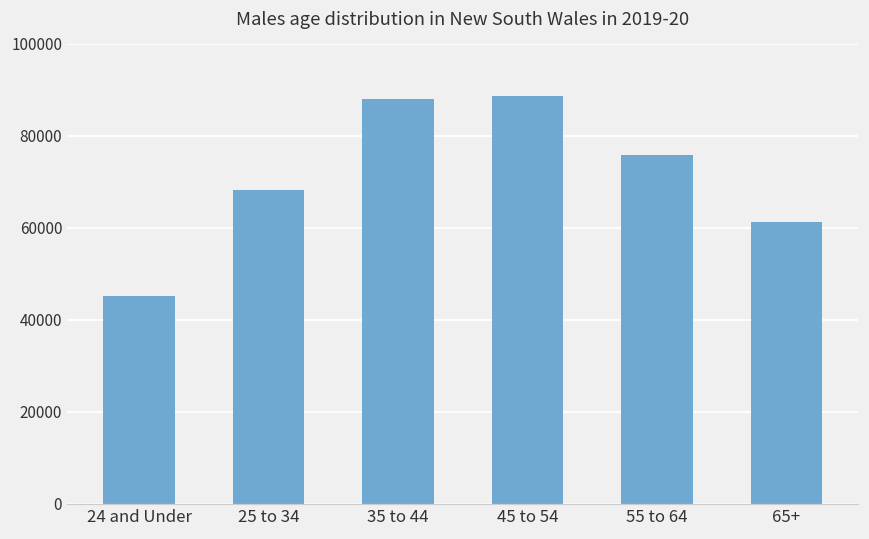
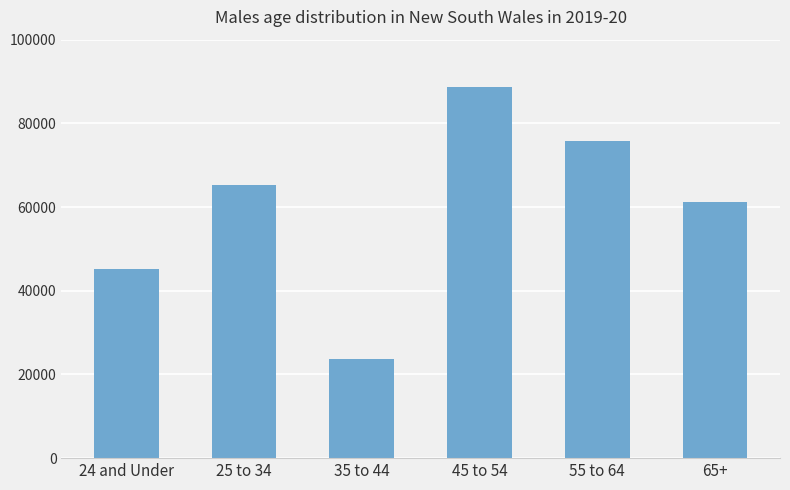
25 to 34: 68000 -> 65000
35 to 44: 88000 -> 24000
